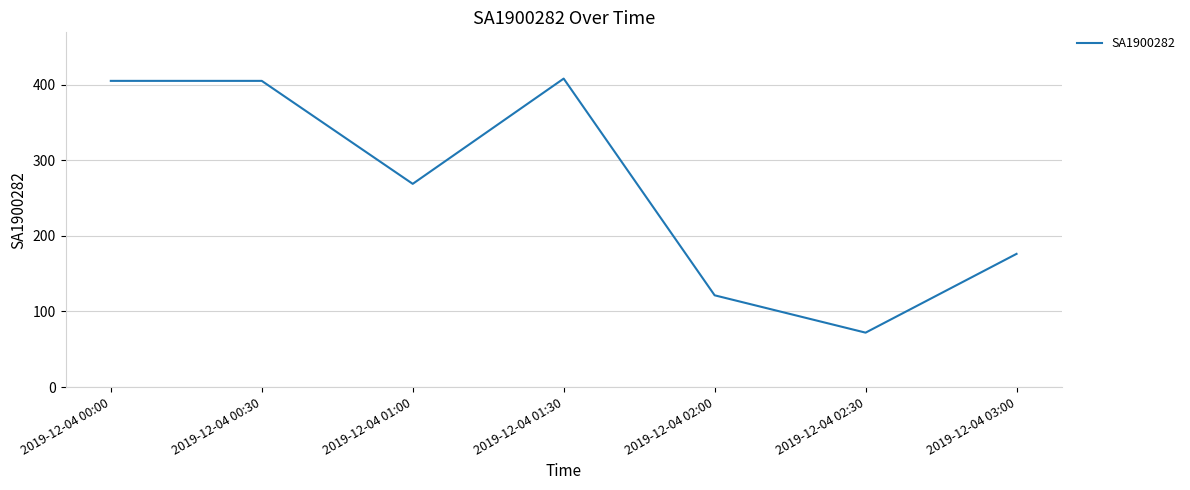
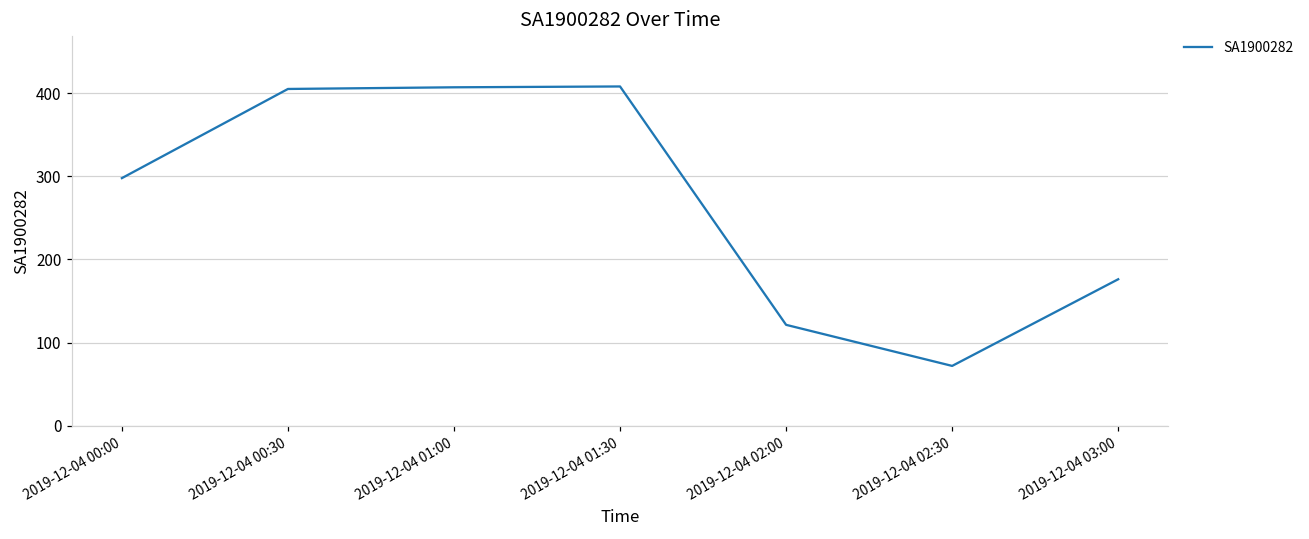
2019-12-04 00:00: 410 -> 300
2019-12-04 01:00: 270 -> 410
